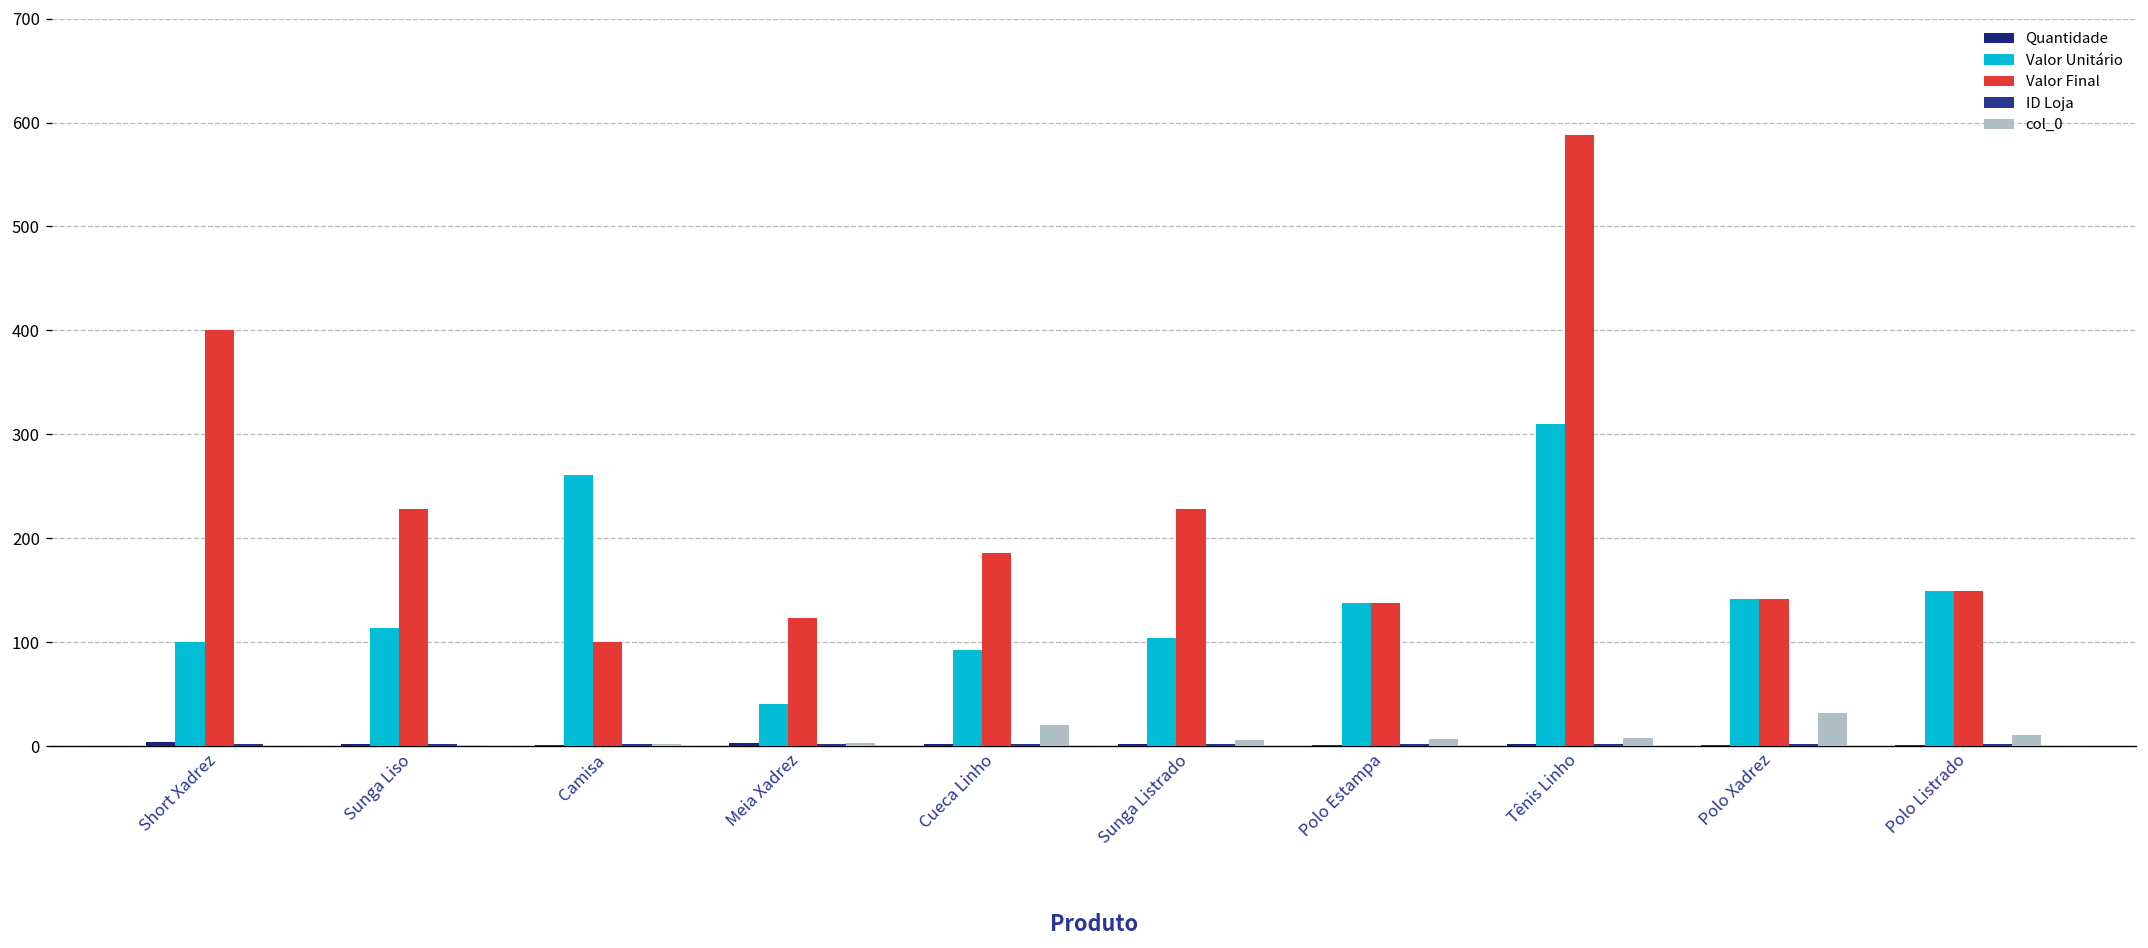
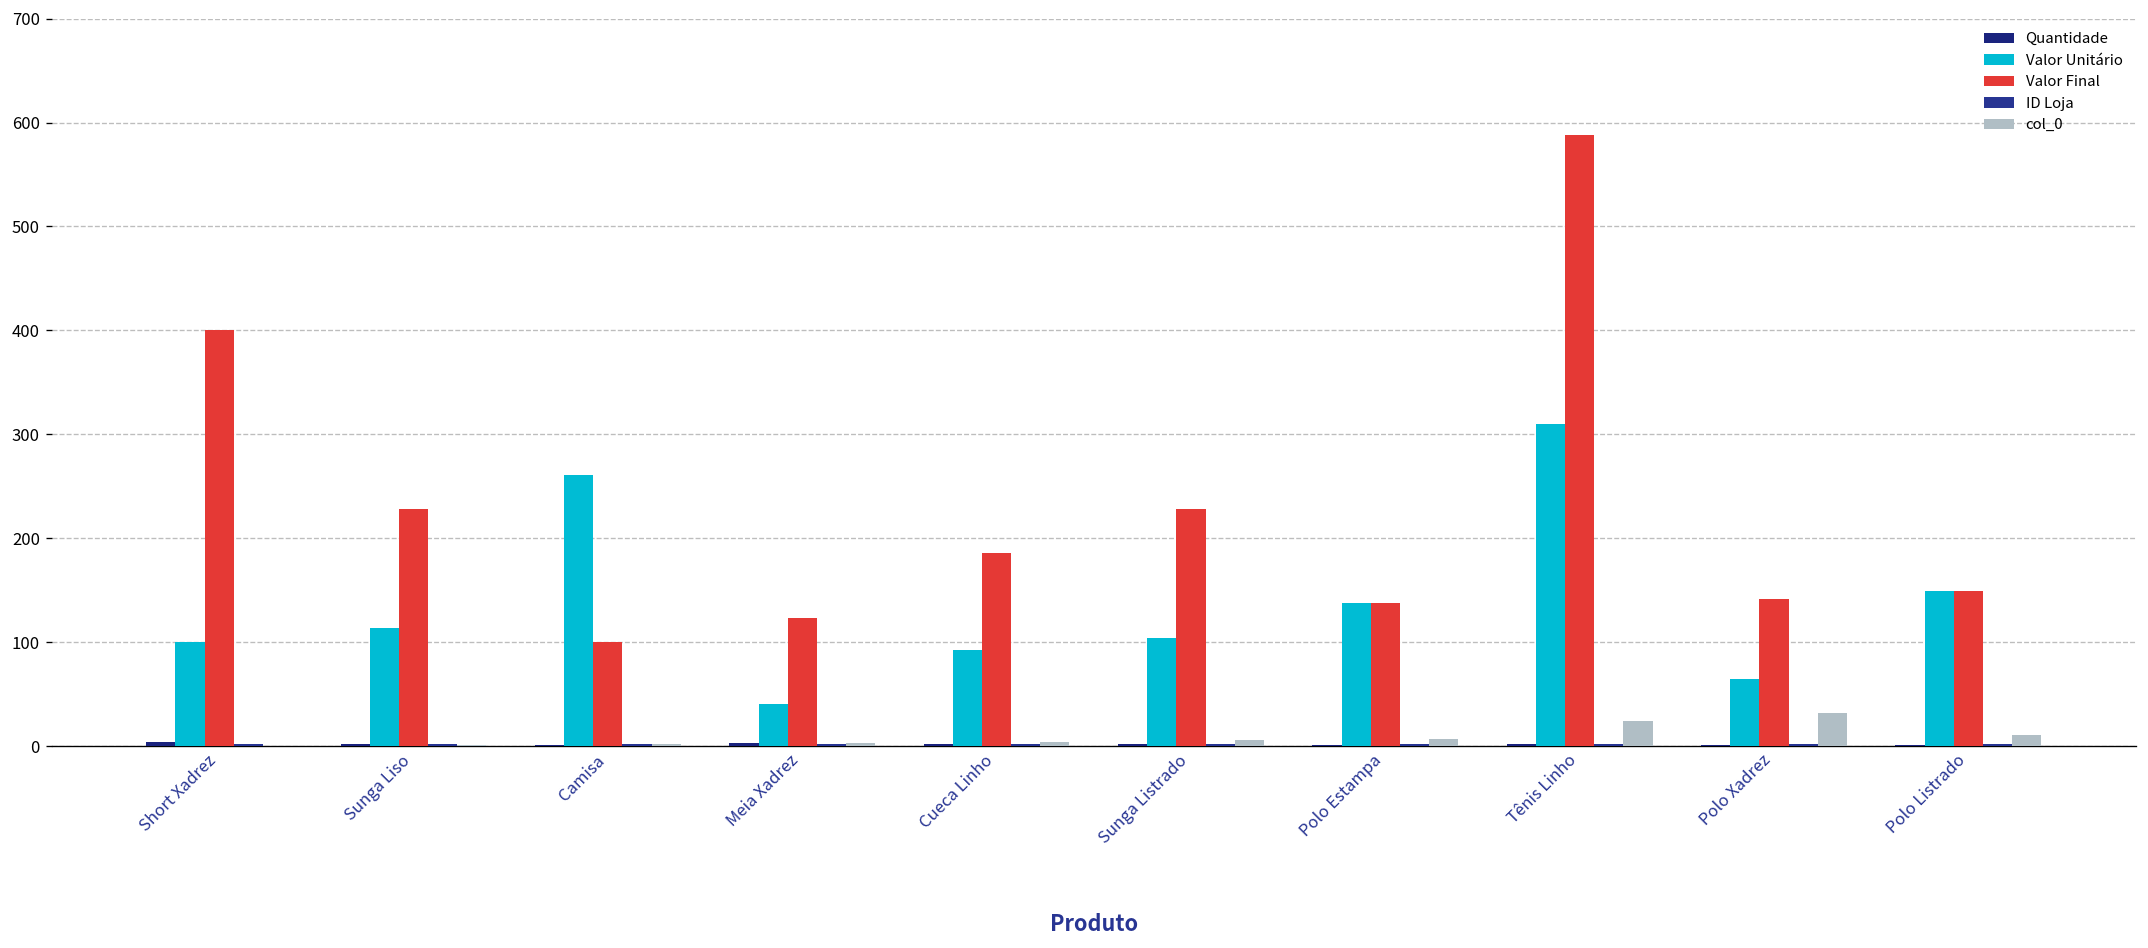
col_0, Cueca Linho: 20 -> 0
col_0, Tênis Linho: 10 -> 20
Valor Unitário, Polo Xadrez: 140 -> 70
